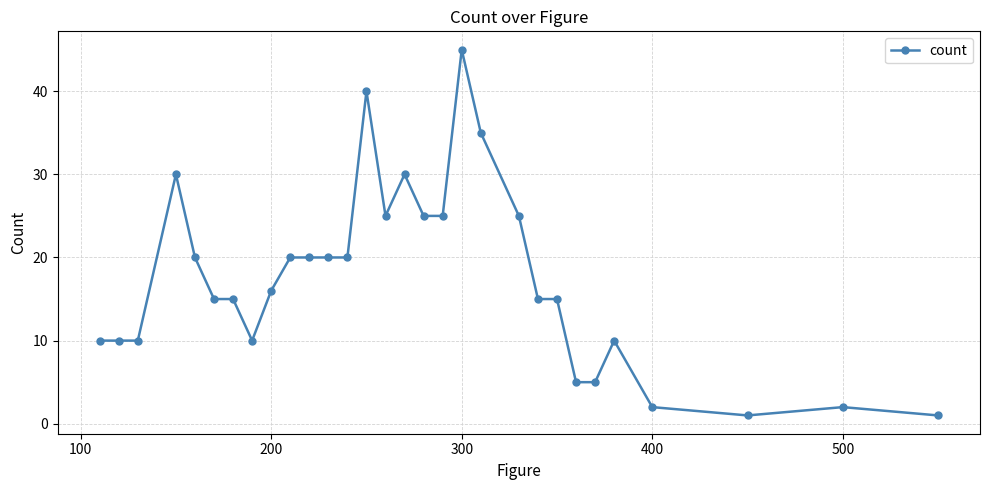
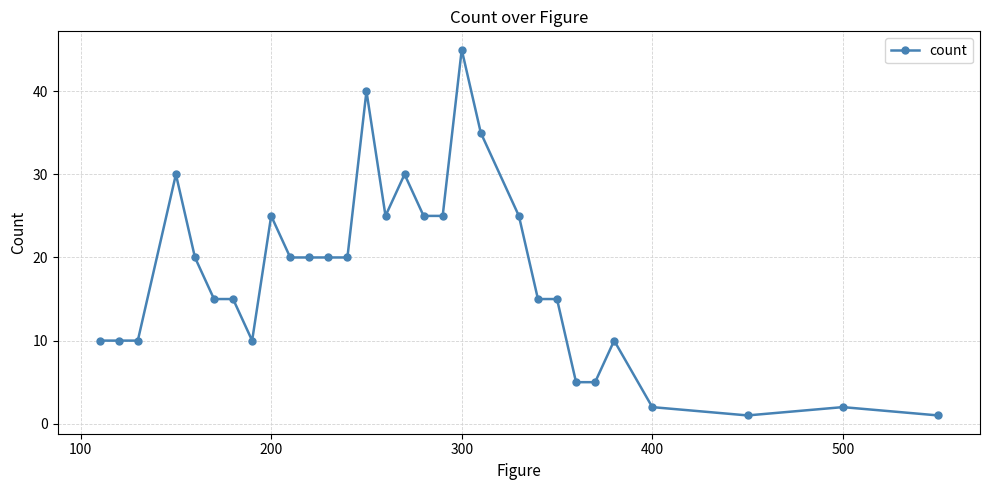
200: 16 -> 25
